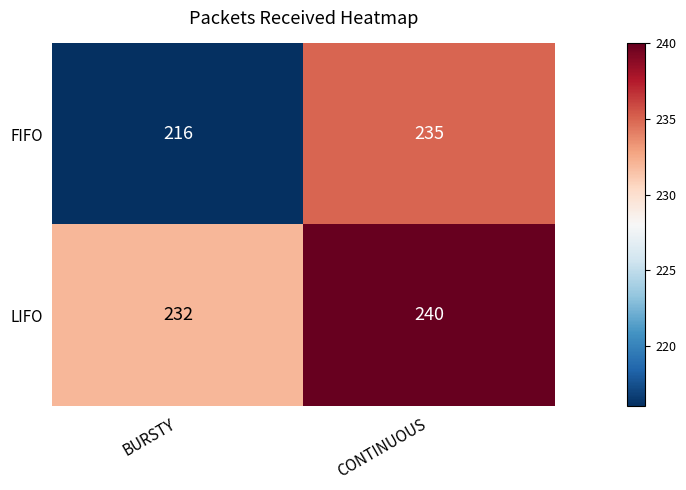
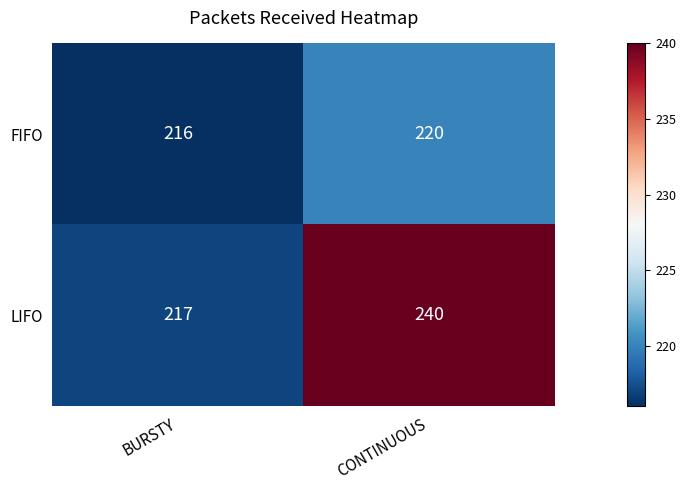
FIFO, CONTINUOUS: 235 -> 220
LIFO, BURSTY: 232 -> 217
